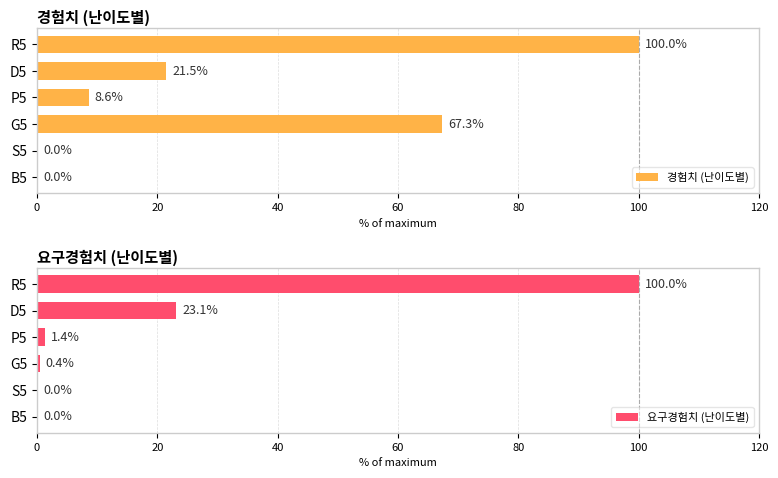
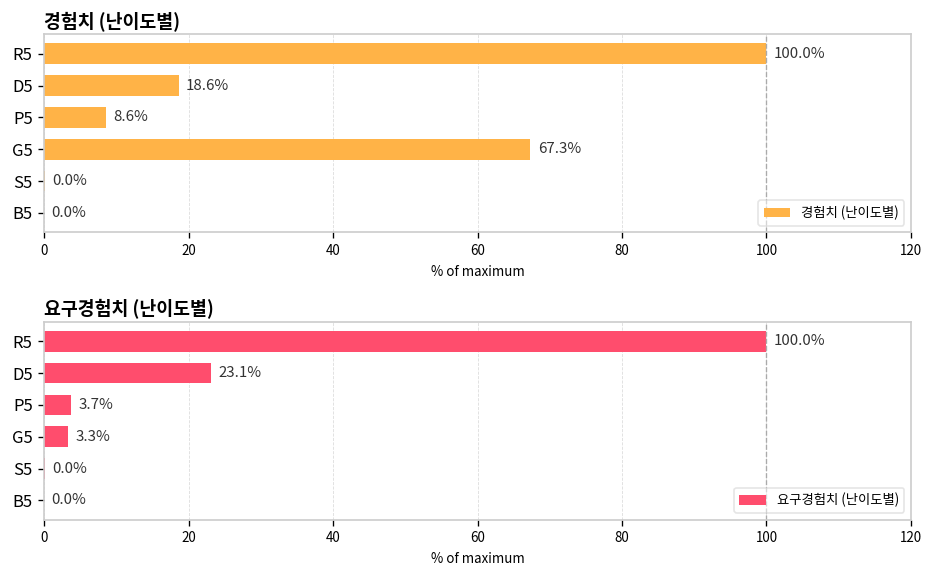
경험치 (난이도별), D5: 21.5% -> 18.6%
요구경험치 (난이도별), P5: 1.4% -> 3.7%
요구경험치 (난이도별), G5: 0.4% -> 3.3%
